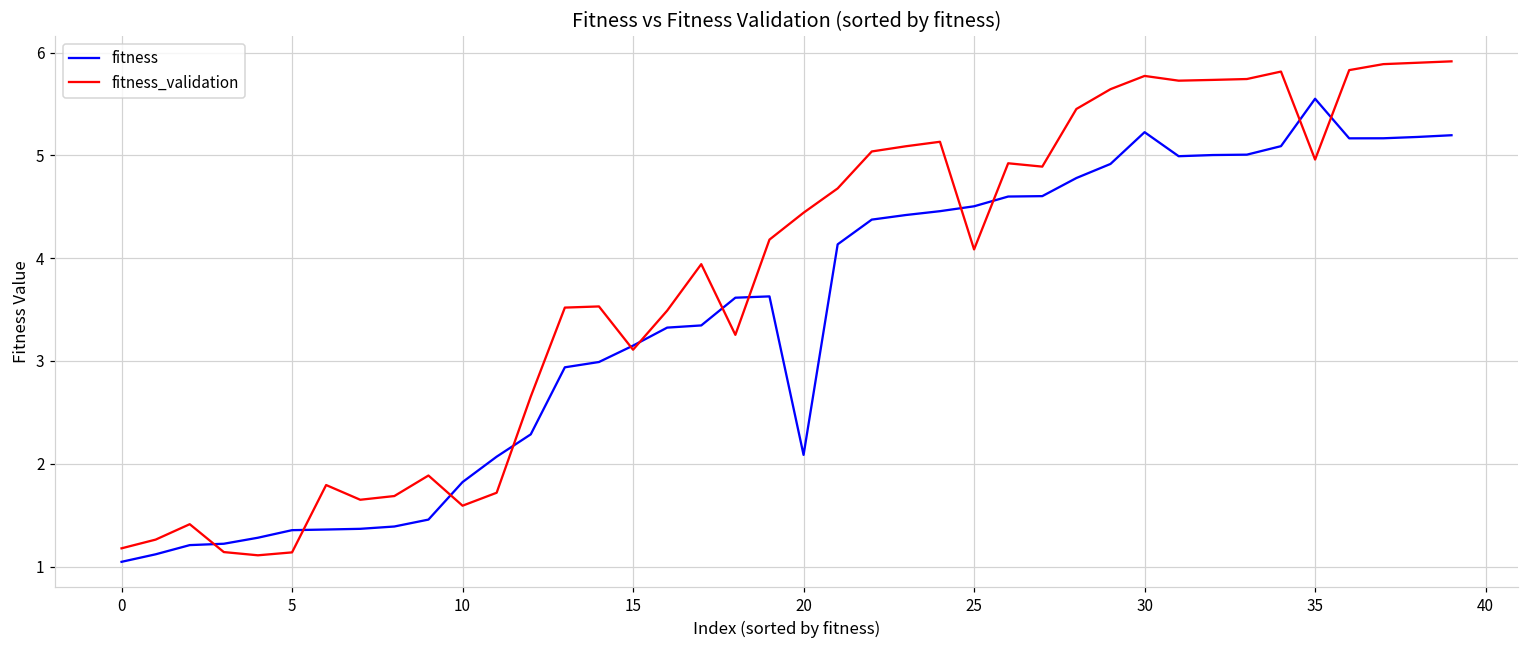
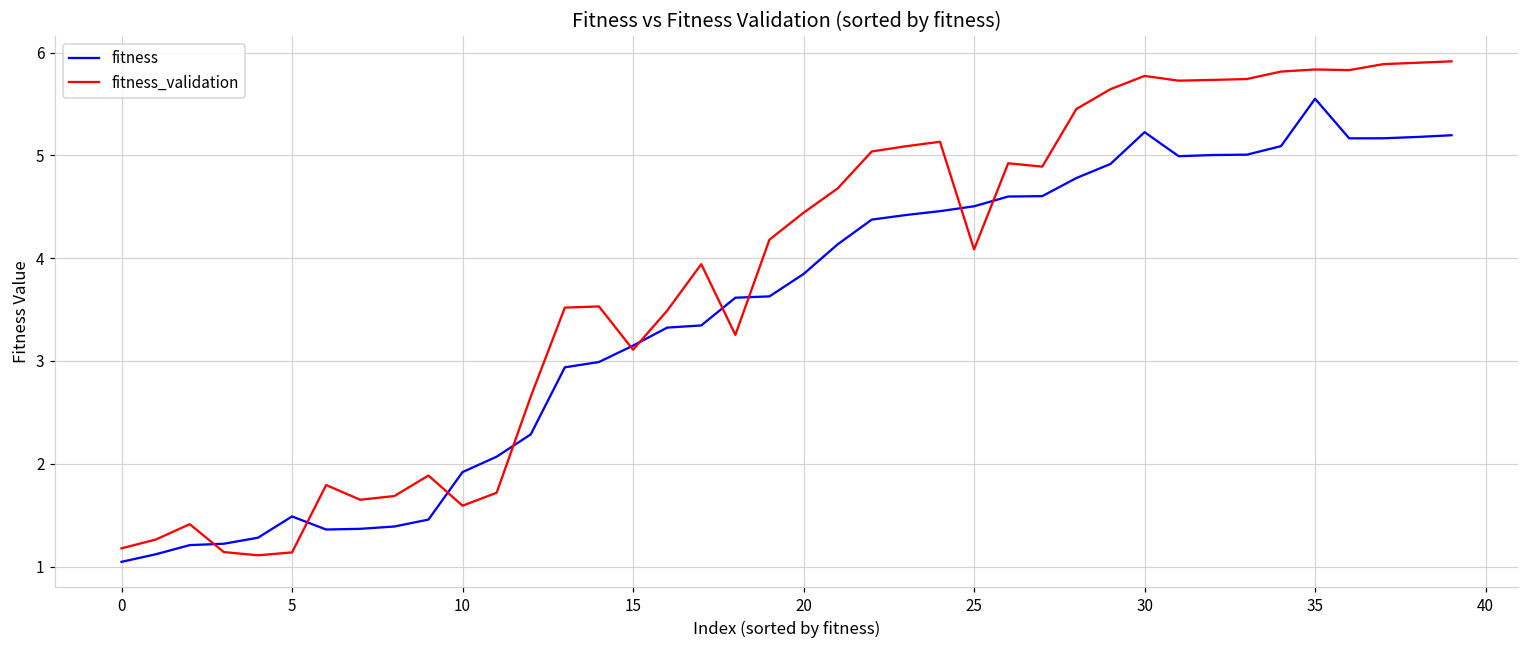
fitness, 5: 1.4 -> 1.5
fitness, 10: 1.8 -> 1.9
fitness, 20: 2.1 -> 3.8
fitness_validation, 35: 5.0 -> 5.8
